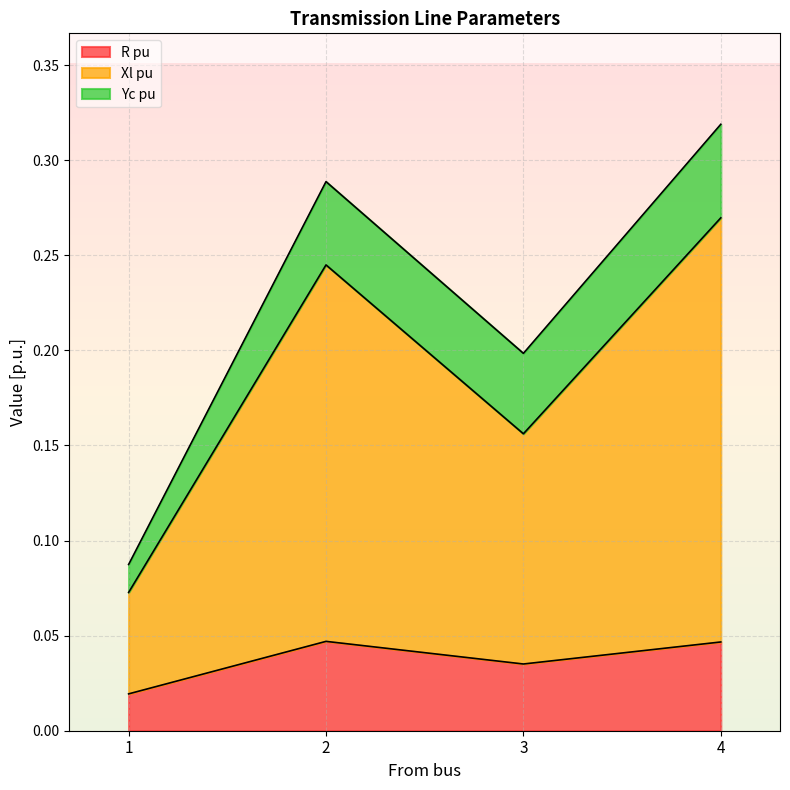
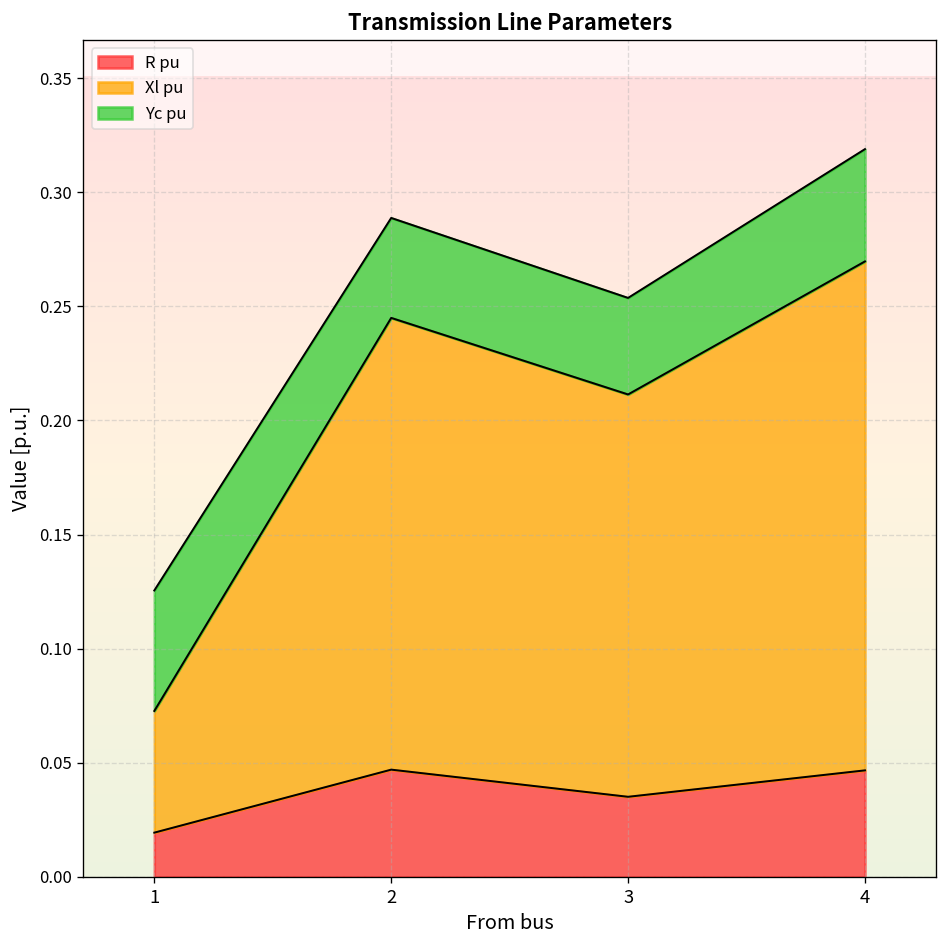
Yc pu, 1: 0.015 -> 0.053
Xl pu, 3: 0.121 -> 0.176
